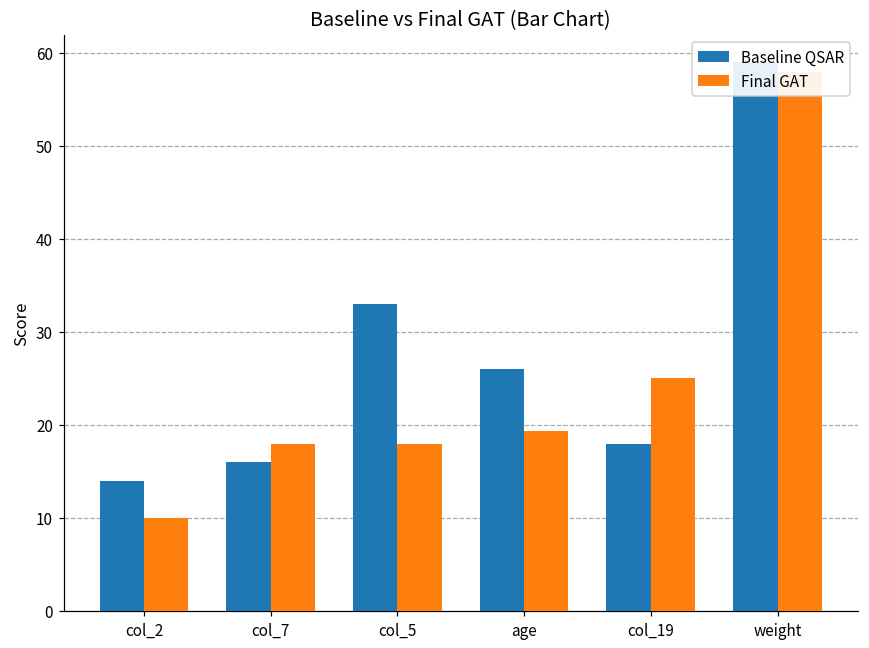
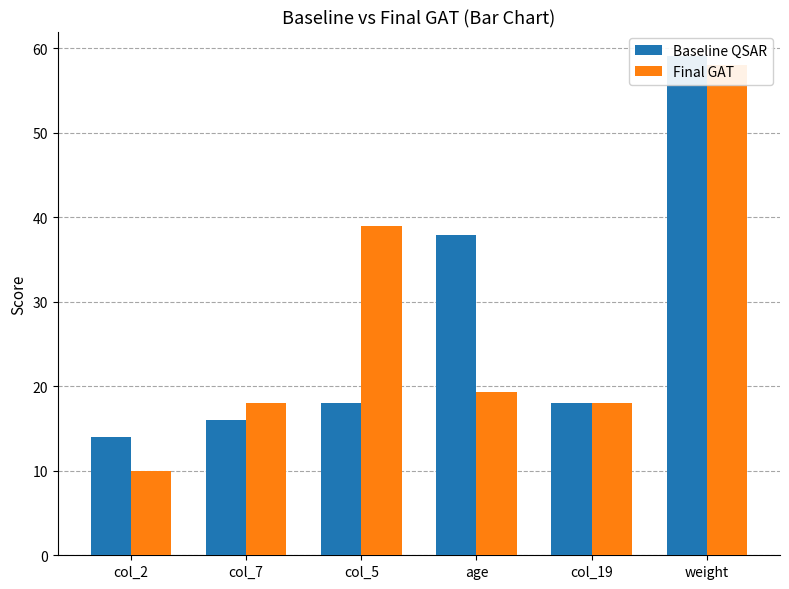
Baseline QSAR, col_5: 33 -> 18
Final GAT, col_5: 18 -> 39
Baseline QSAR, age: 26 -> 38
Final GAT, col_19: 25 -> 18
